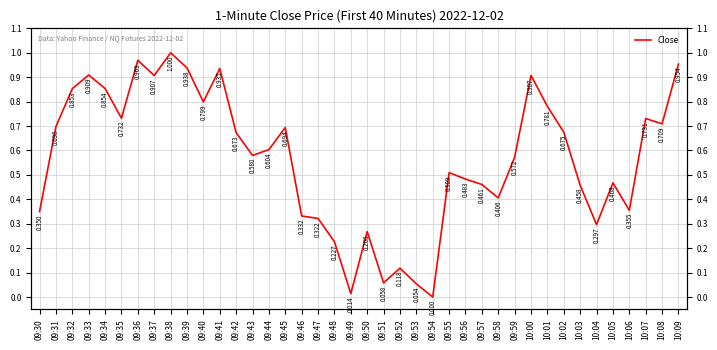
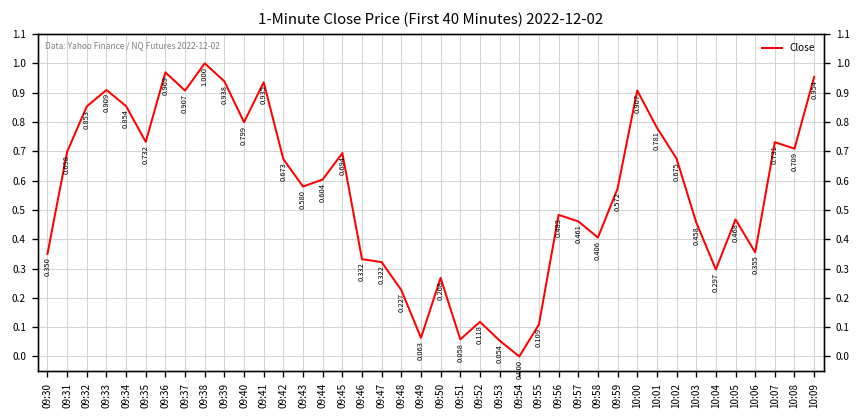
09:49: 0.014 -> 0.063
09:55: 0.509 -> 0.109
